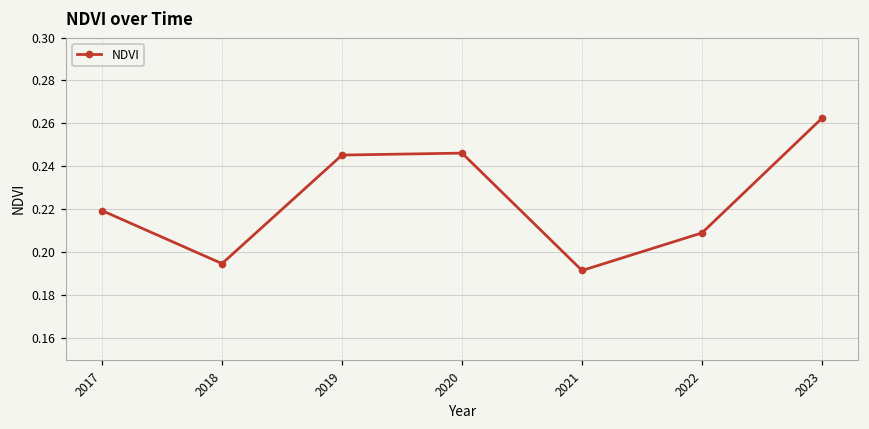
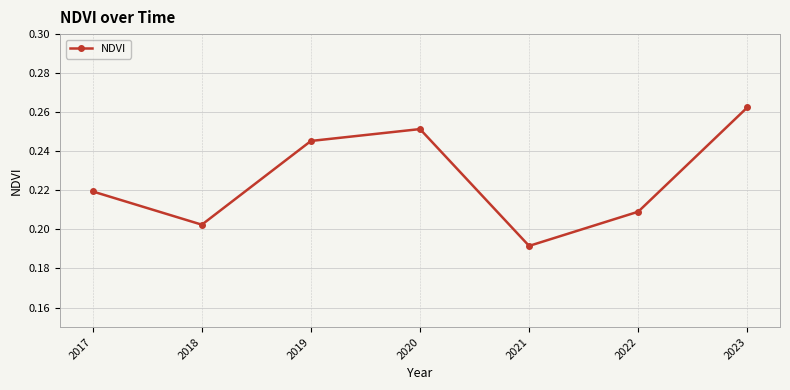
2018: 0.195 -> 0.202
2020: 0.246 -> 0.251
